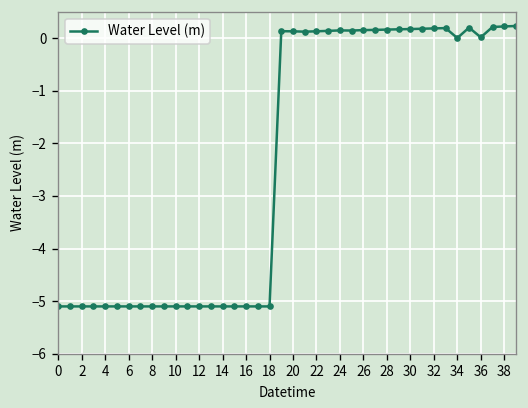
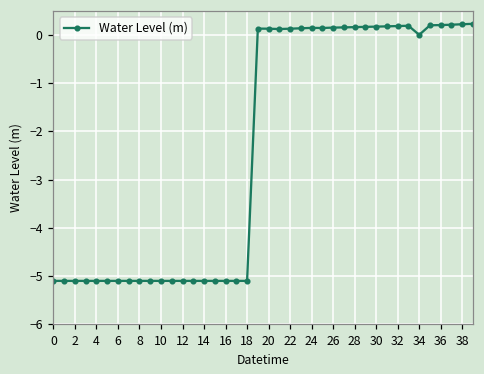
36: 0.0 -> 0.2
